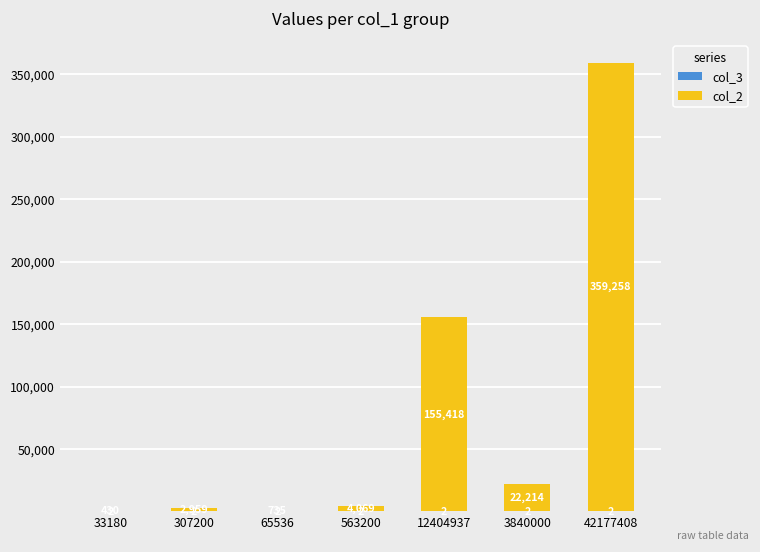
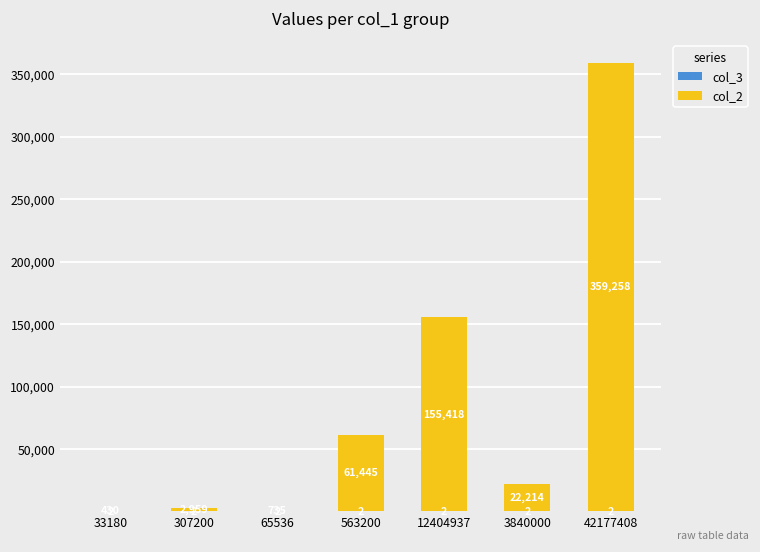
col_2, 563200: 4,000 -> 61,000
